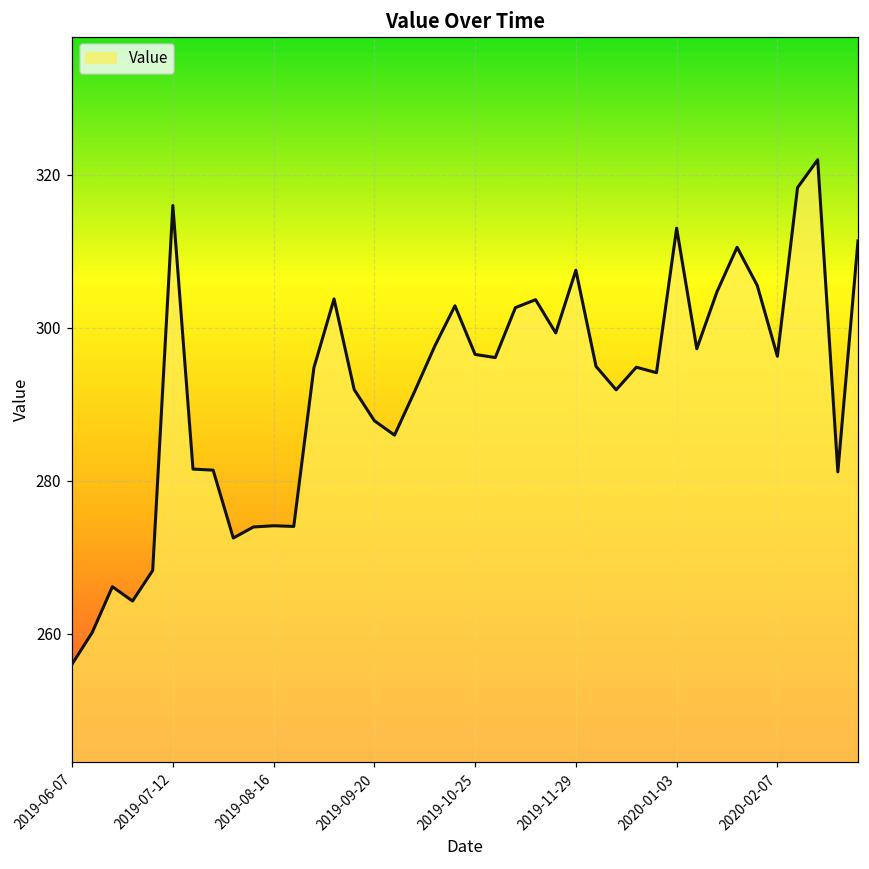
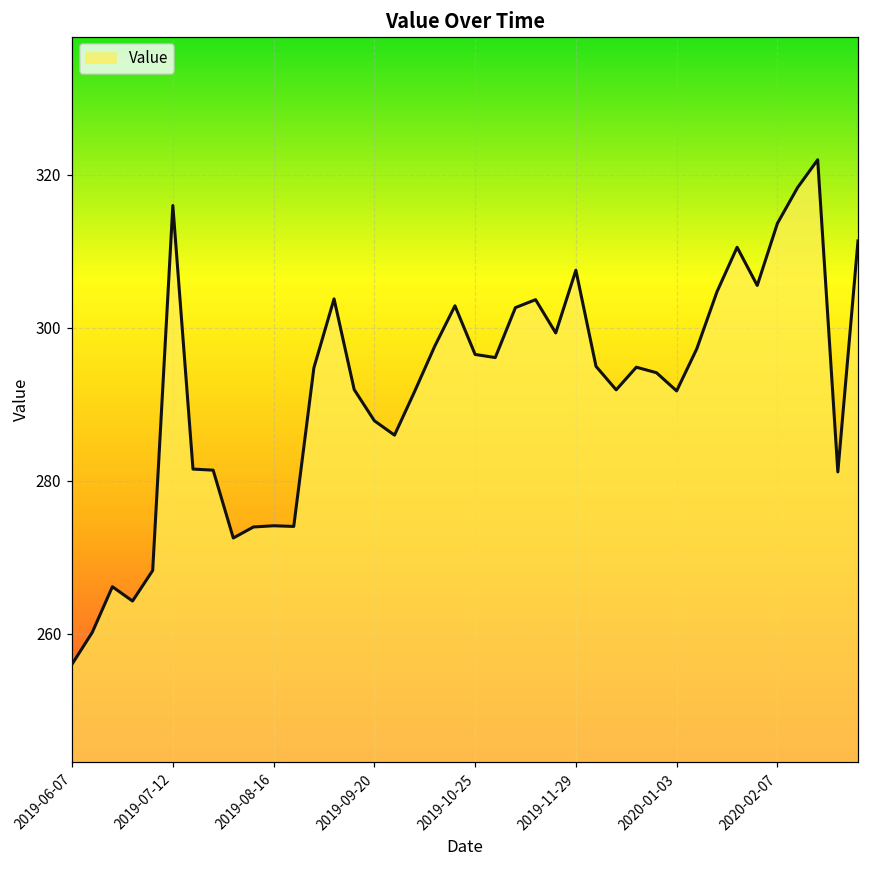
2020-01-03: 313 -> 292
2020-02-07: 296 -> 314
